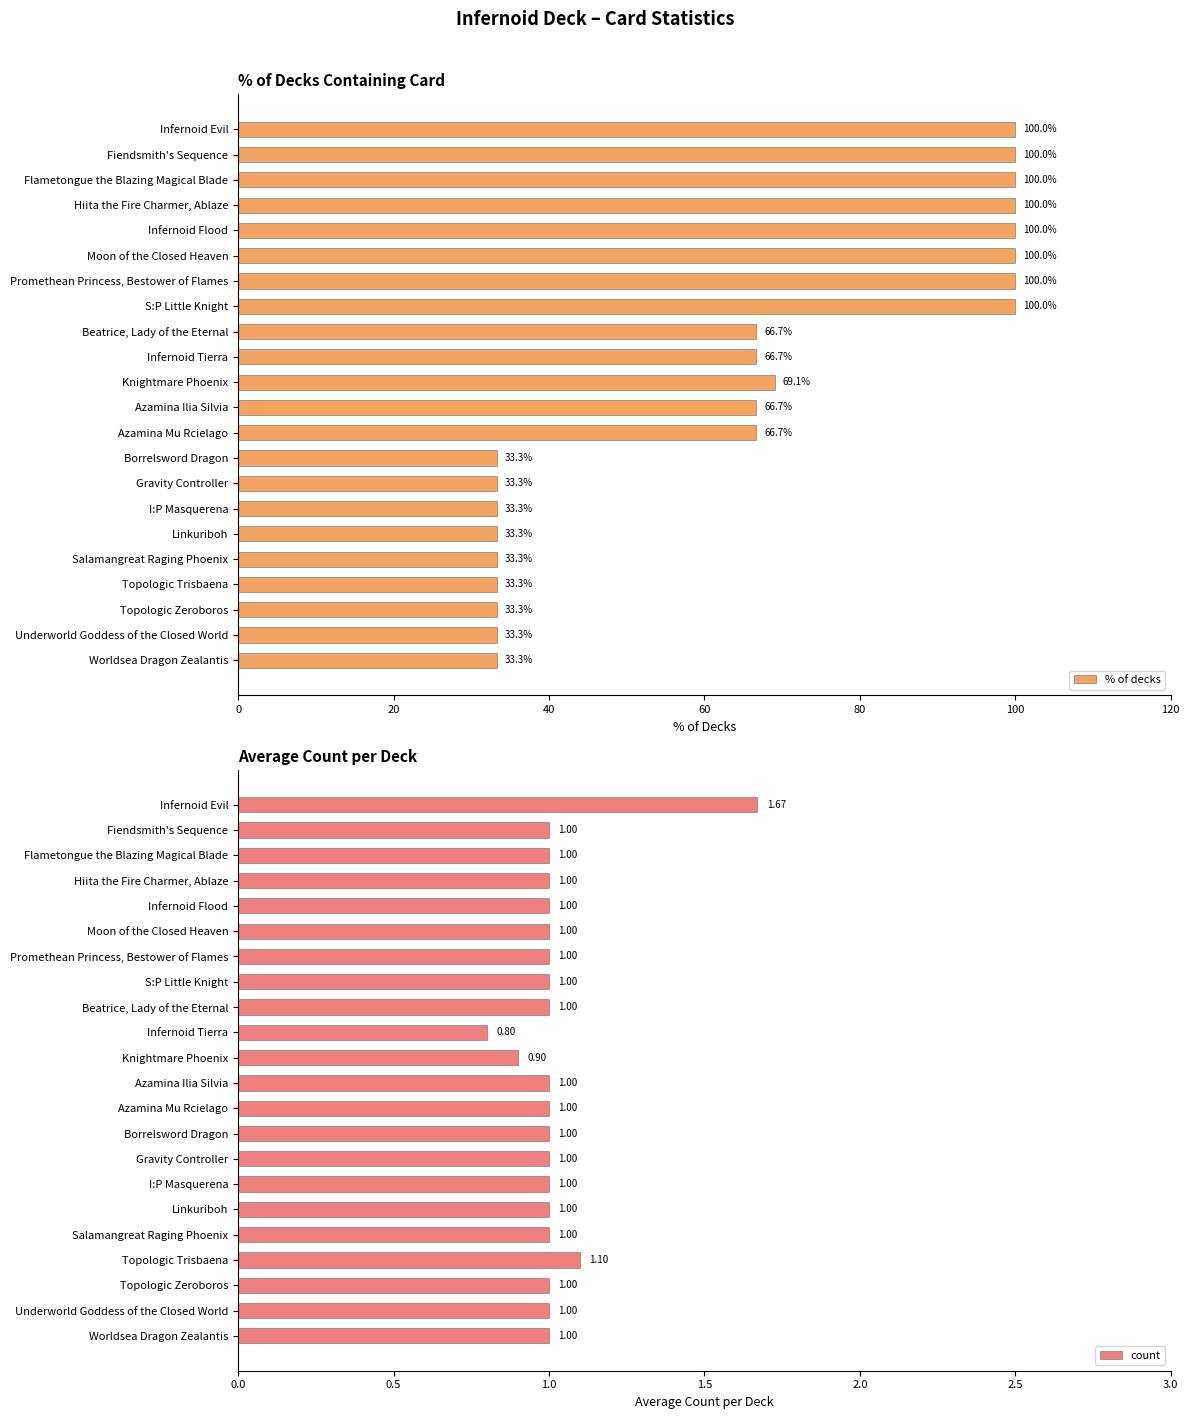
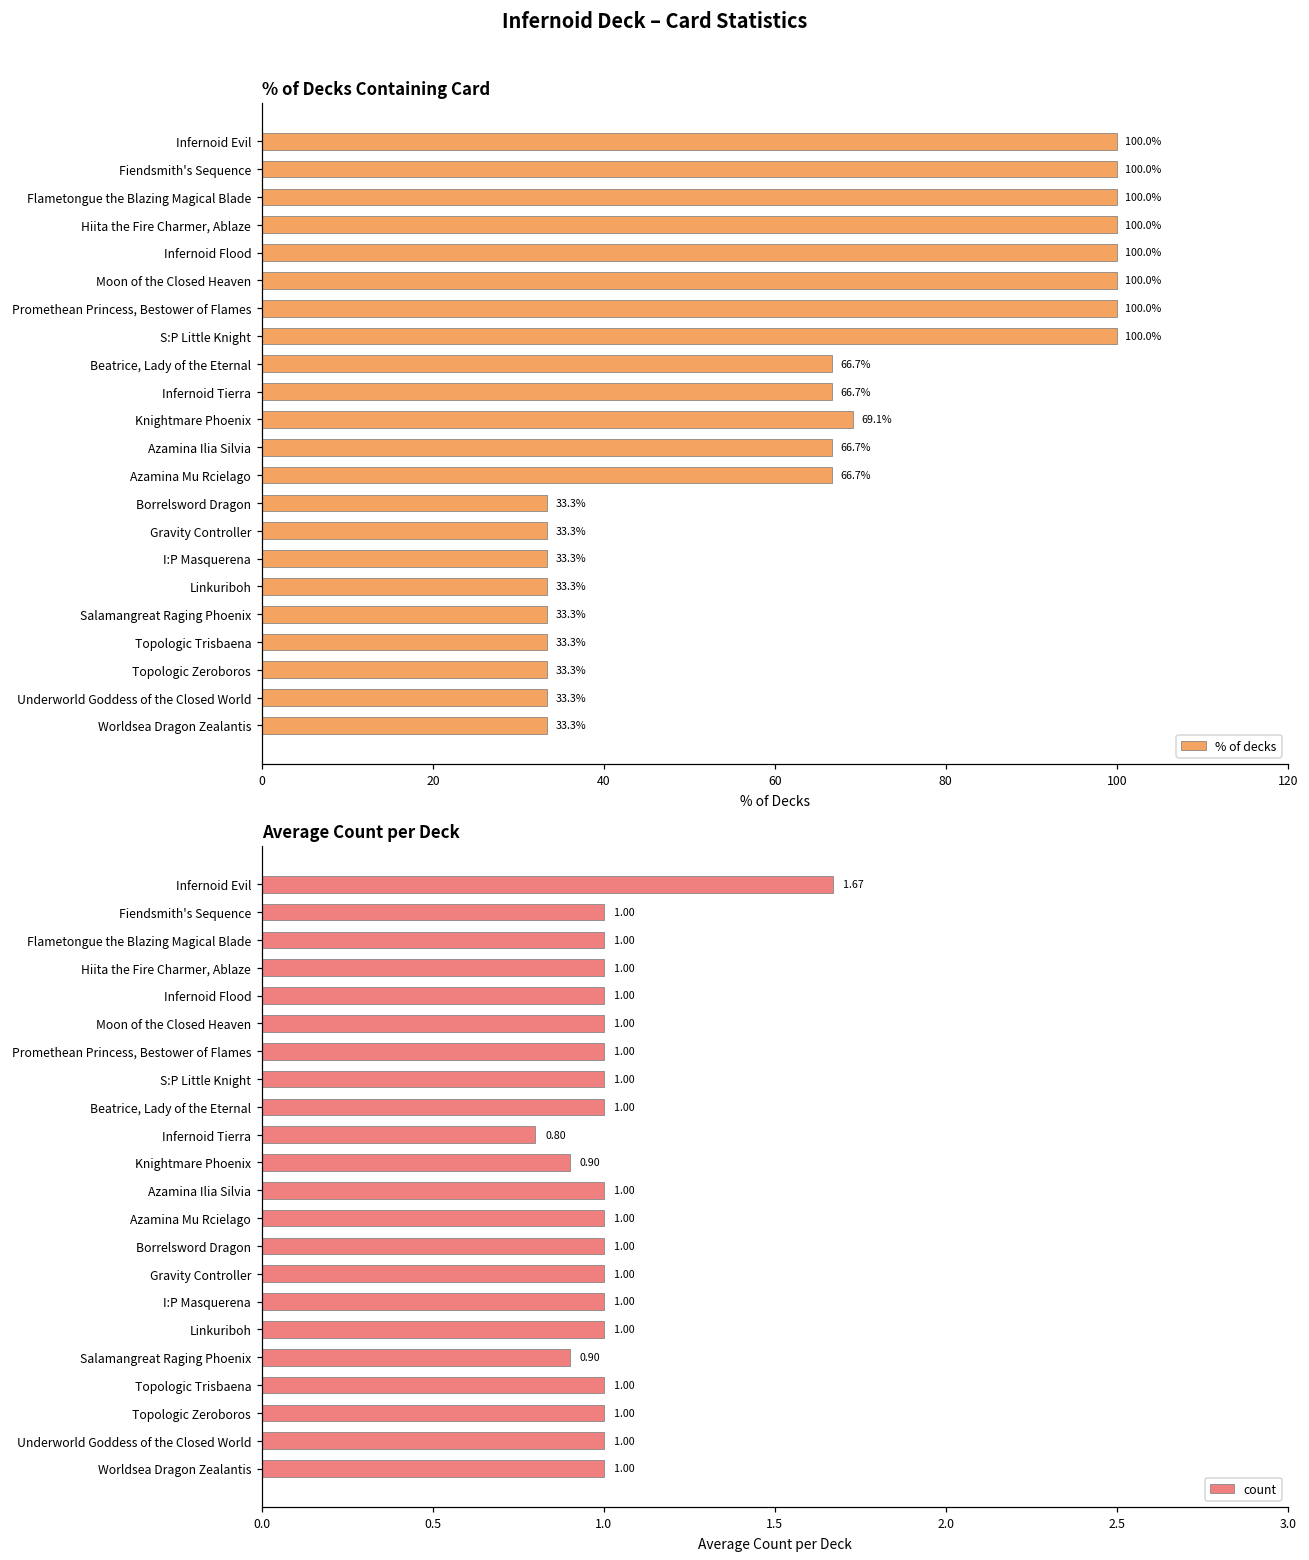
Average Count per Deck, Salamangreat Raging Phoenix: 1.00 -> 0.90
Average Count per Deck, Topologic Trisbaena: 1.10 -> 1.00
